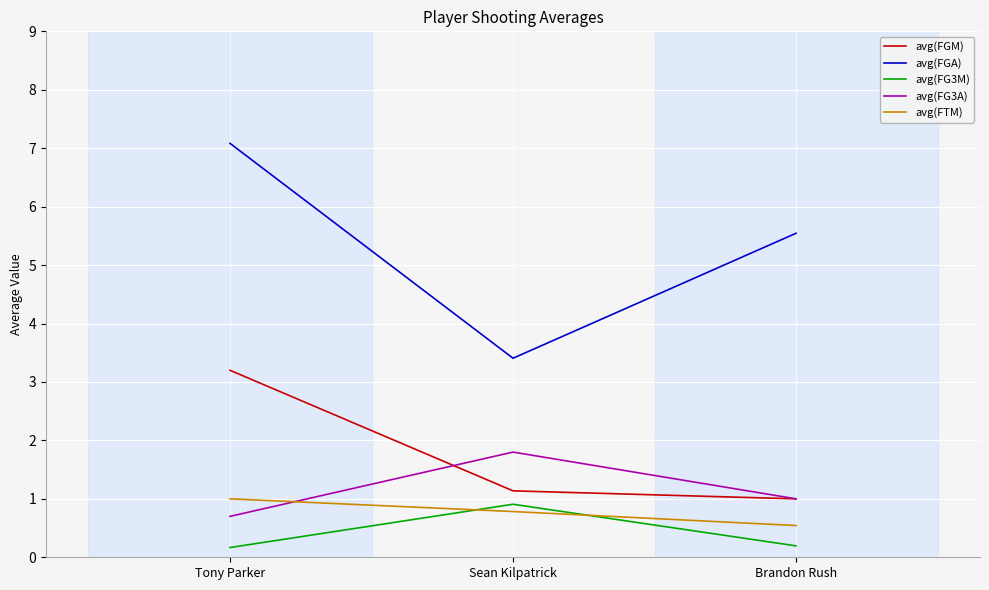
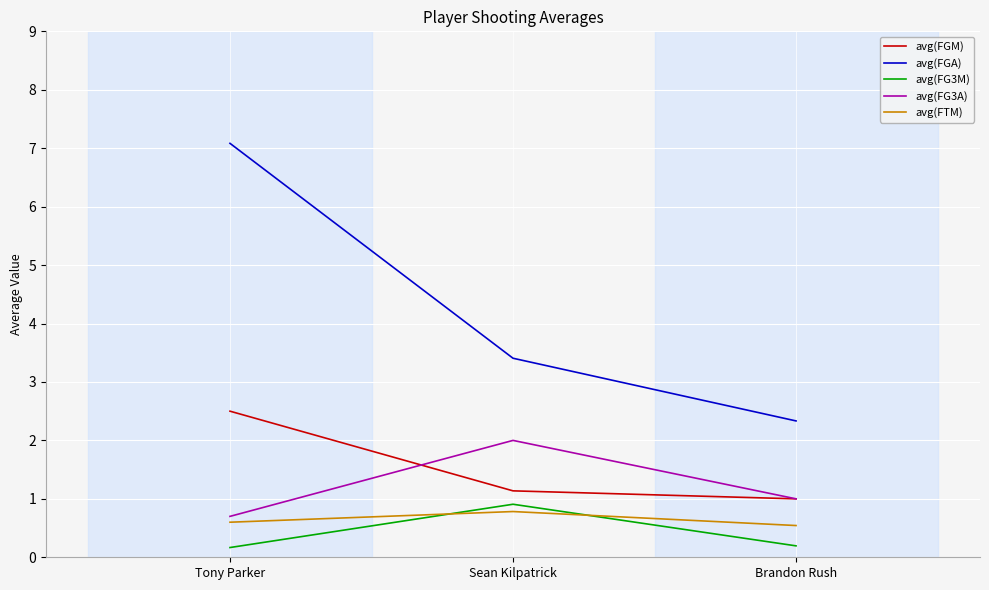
avg(FGM), Tony Parker: 3.2 -> 2.5
avg(FTM), Tony Parker: 1.0 -> 0.6
avg(FG3A), Sean Kilpatrick: 1.8 -> 2.0
avg(FGA), Brandon Rush: 5.5 -> 2.3
